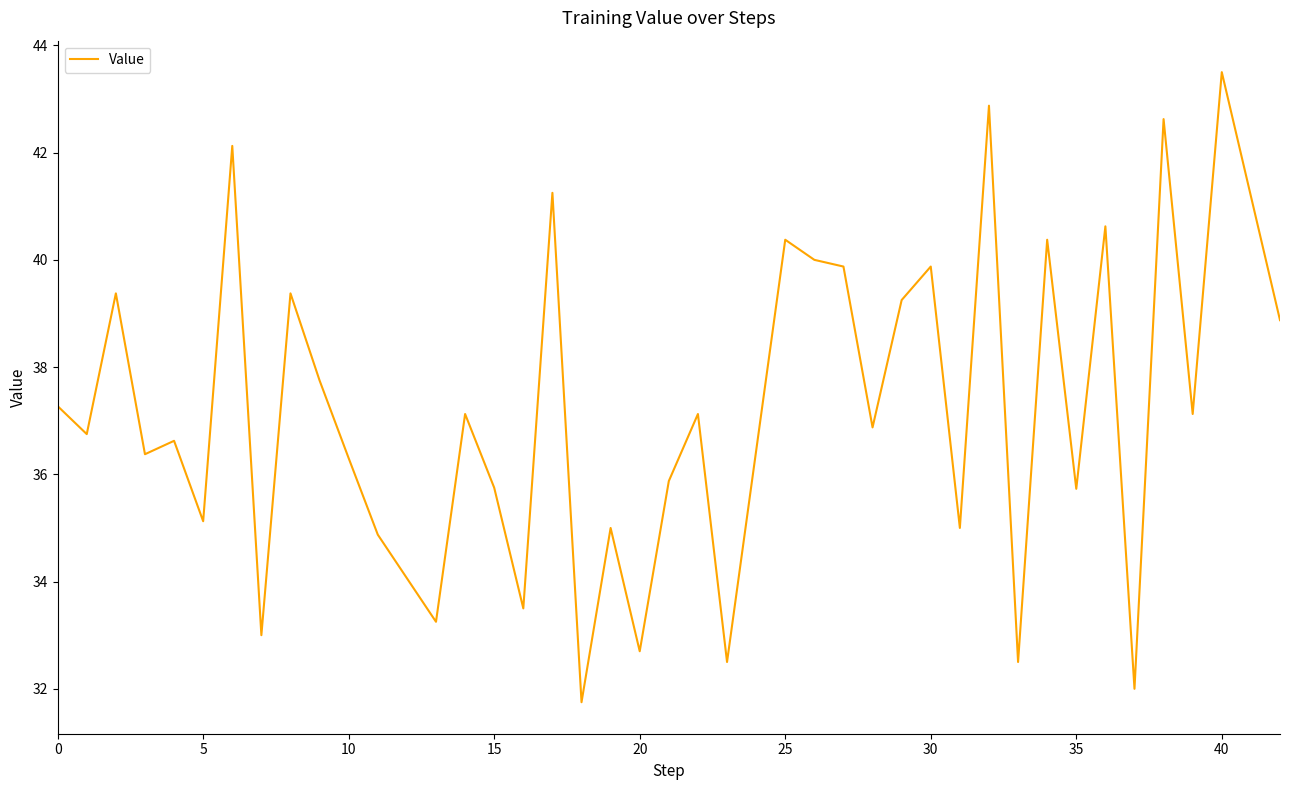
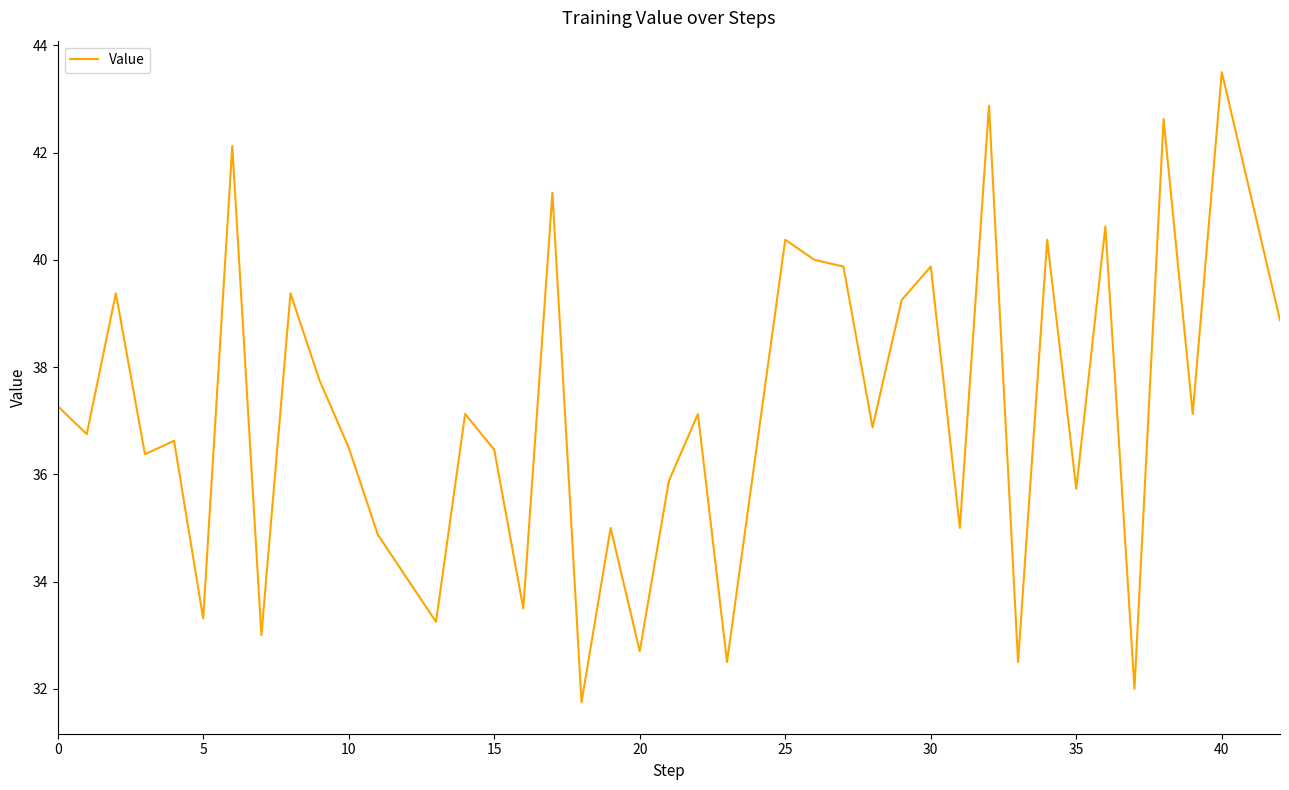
5: 35.1 -> 33.3
10: 36.3 -> 36.5
15: 35.8 -> 36.5
